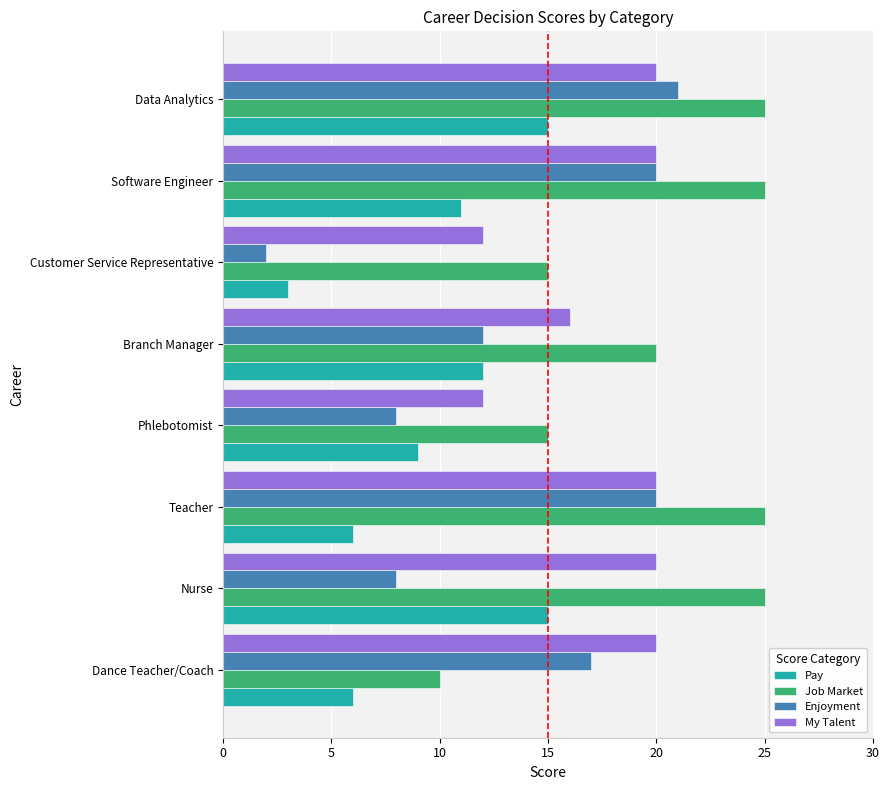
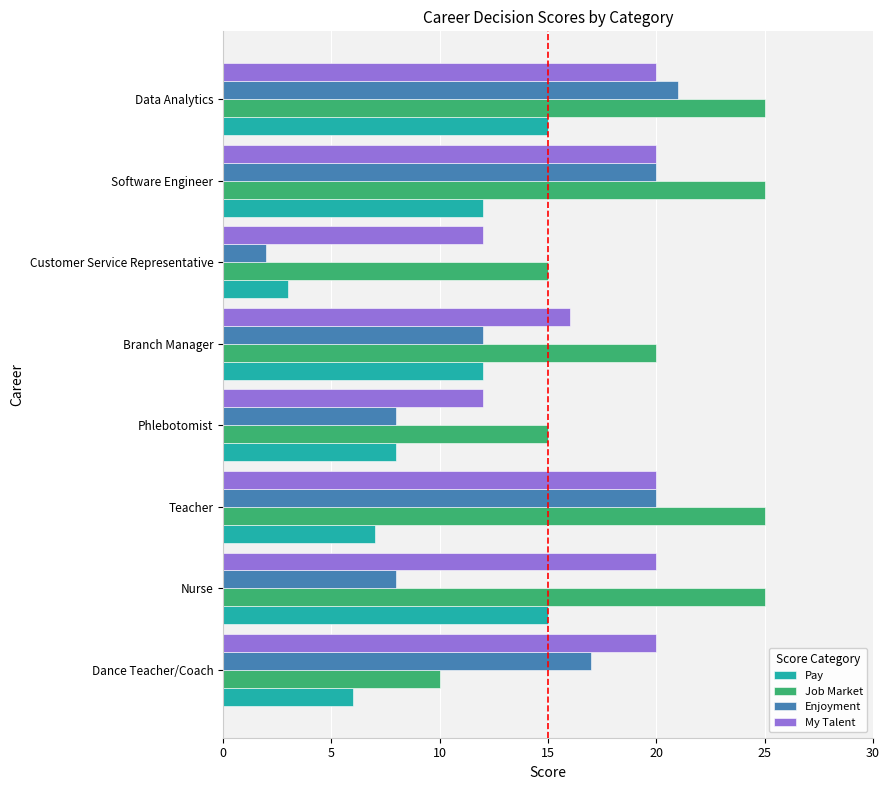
Pay, Software Engineer: 11 -> 12
Pay, Phlebotomist: 9 -> 8
Pay, Teacher: 6 -> 7
